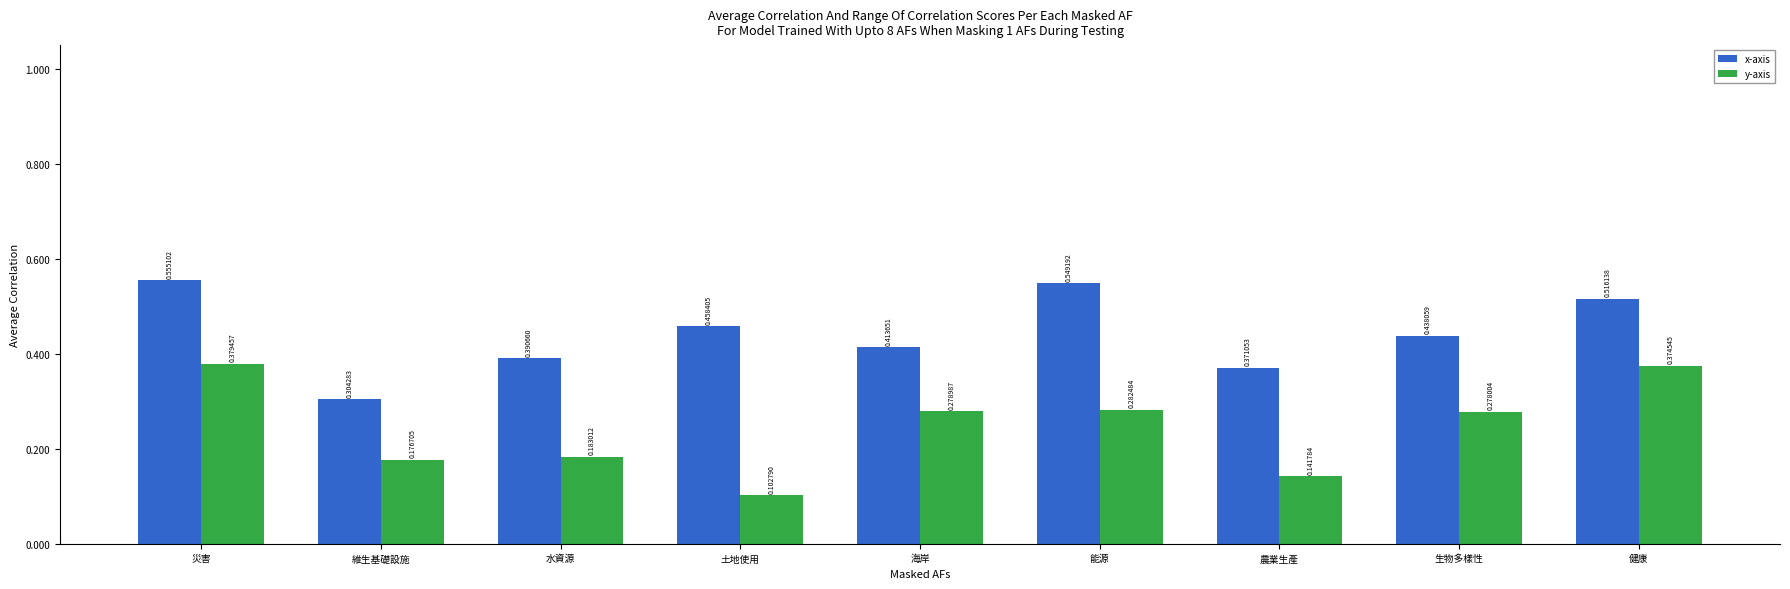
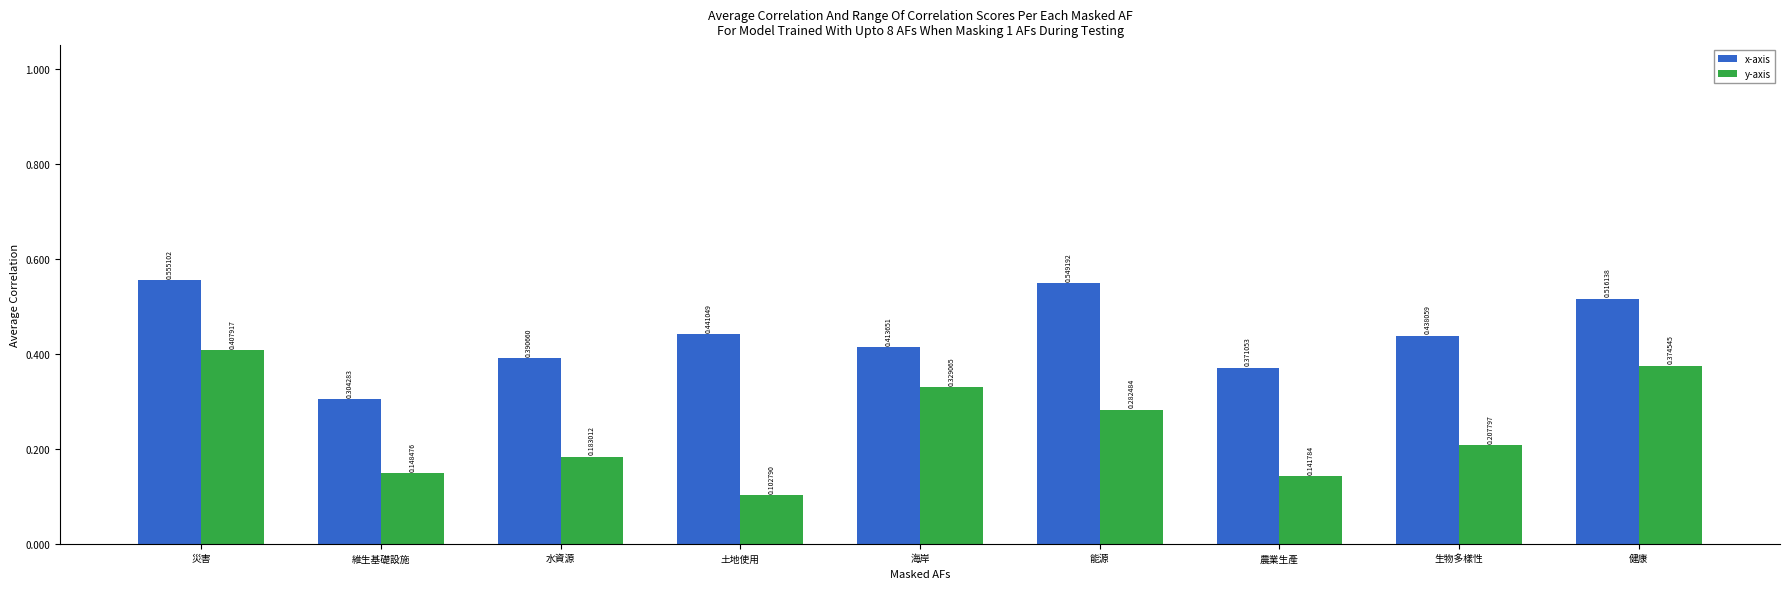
y-axis, 災害: 0.379457 -> 0.407917
y-axis, 維生基礎設施: 0.176705 -> 0.148476
x-axis, 土地使用: 0.458405 -> 0.441049
y-axis, 海岸: 0.278987 -> 0.329065
y-axis, 生物多樣性: 0.278004 -> 0.207797
